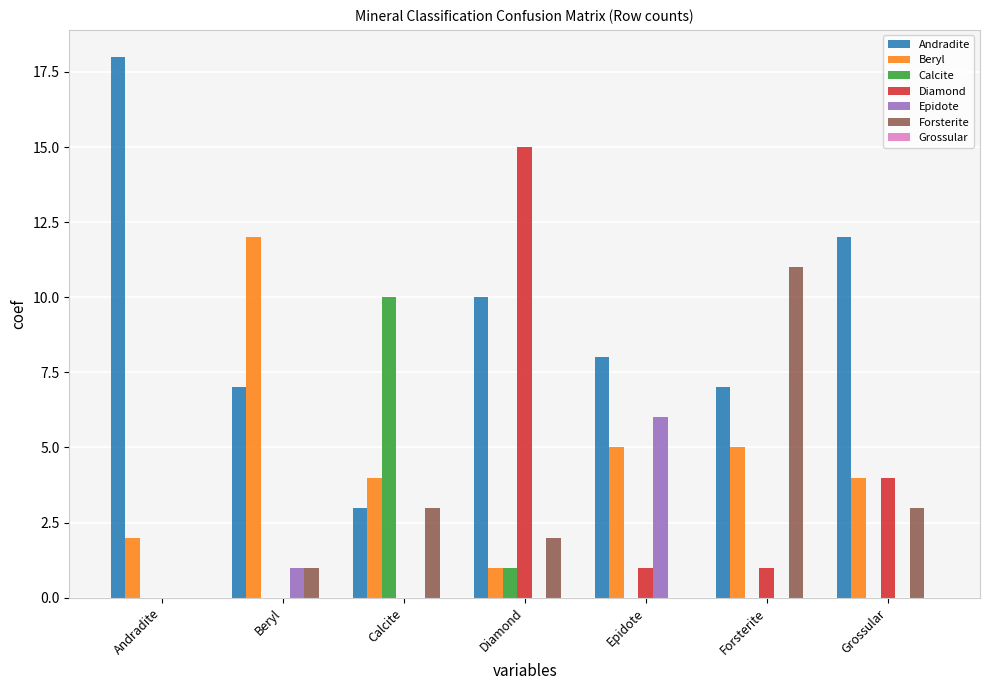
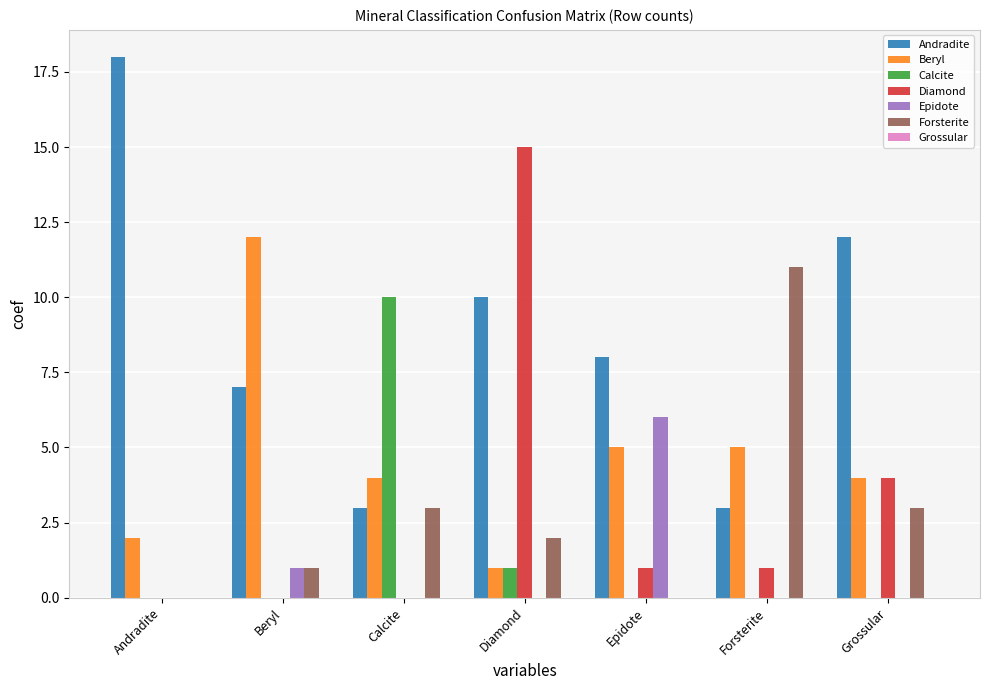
Andradite, Forsterite: 7 -> 3
